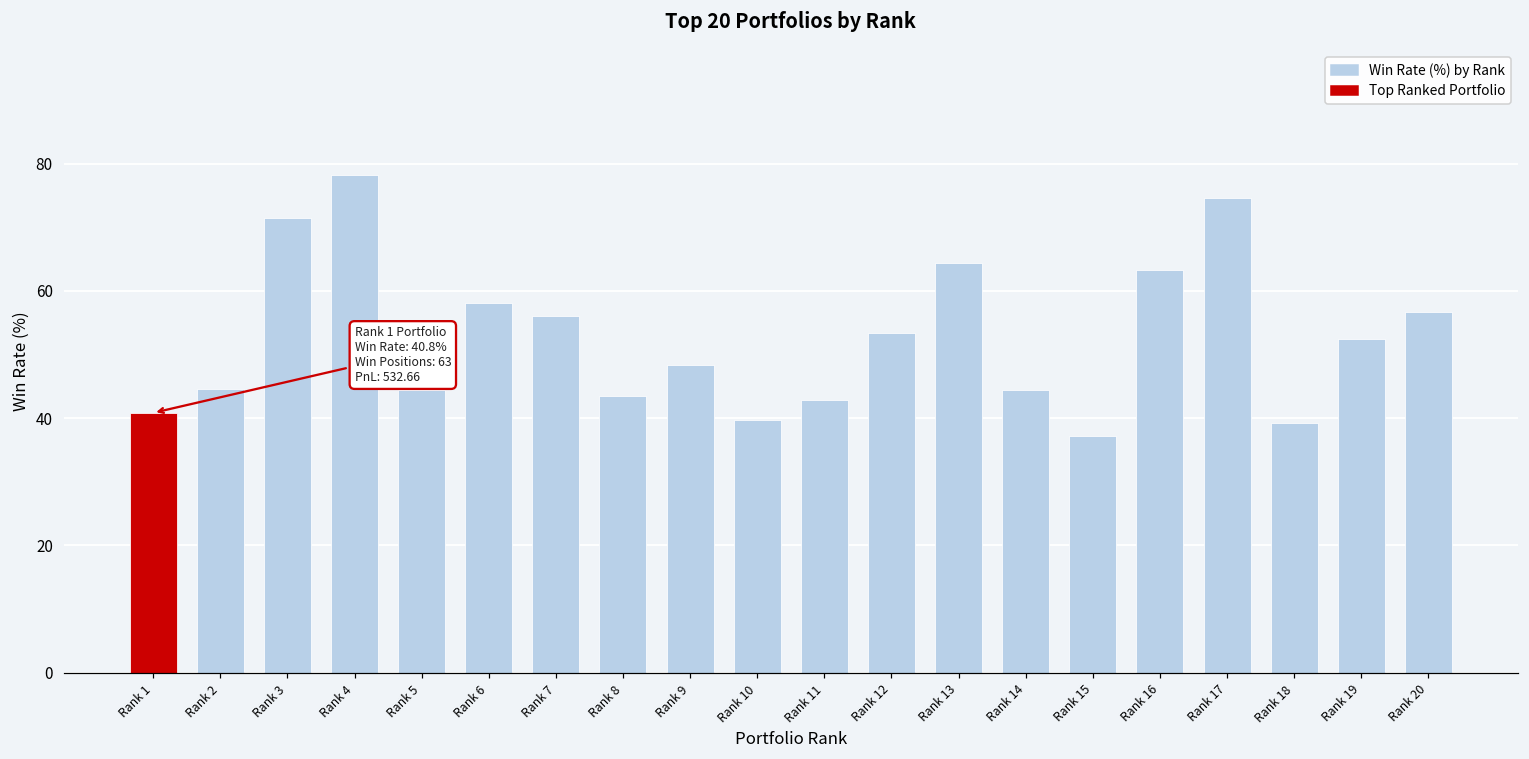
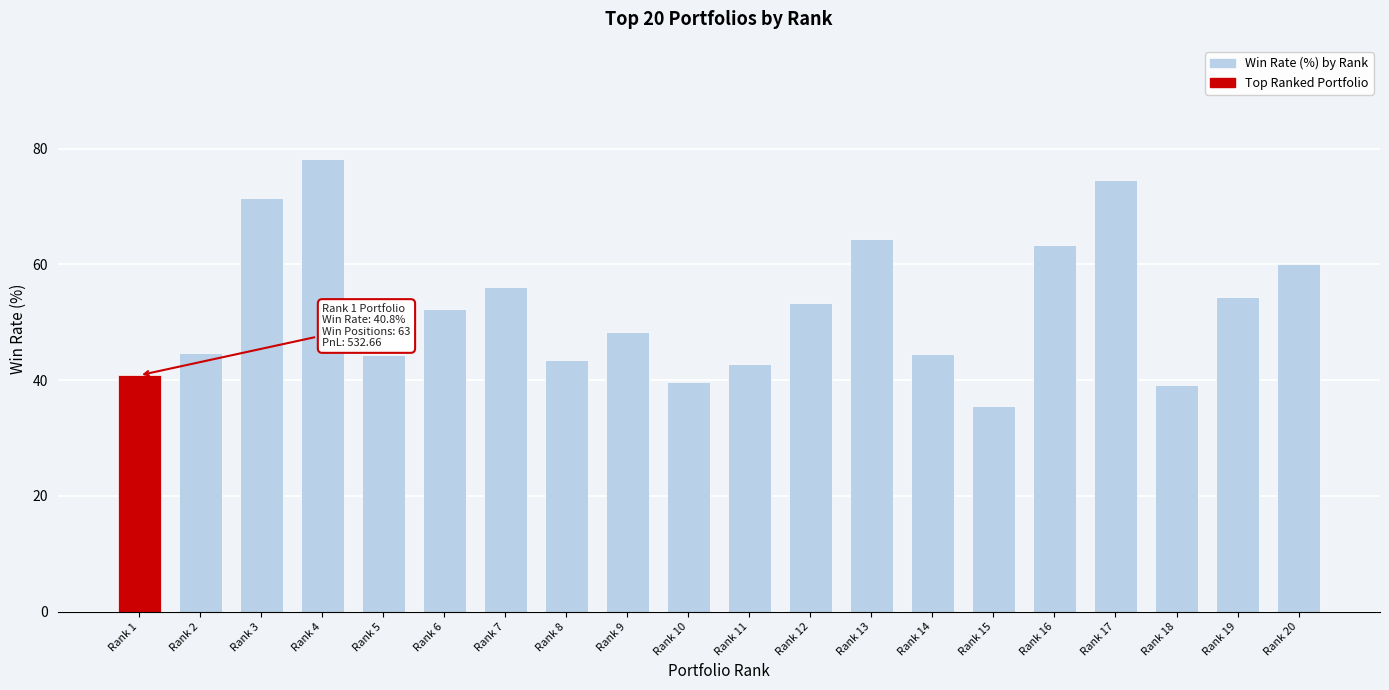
Rank 6: 58 -> 52
Rank 15: 37 -> 36
Rank 19: 52 -> 54
Rank 20: 57 -> 60
